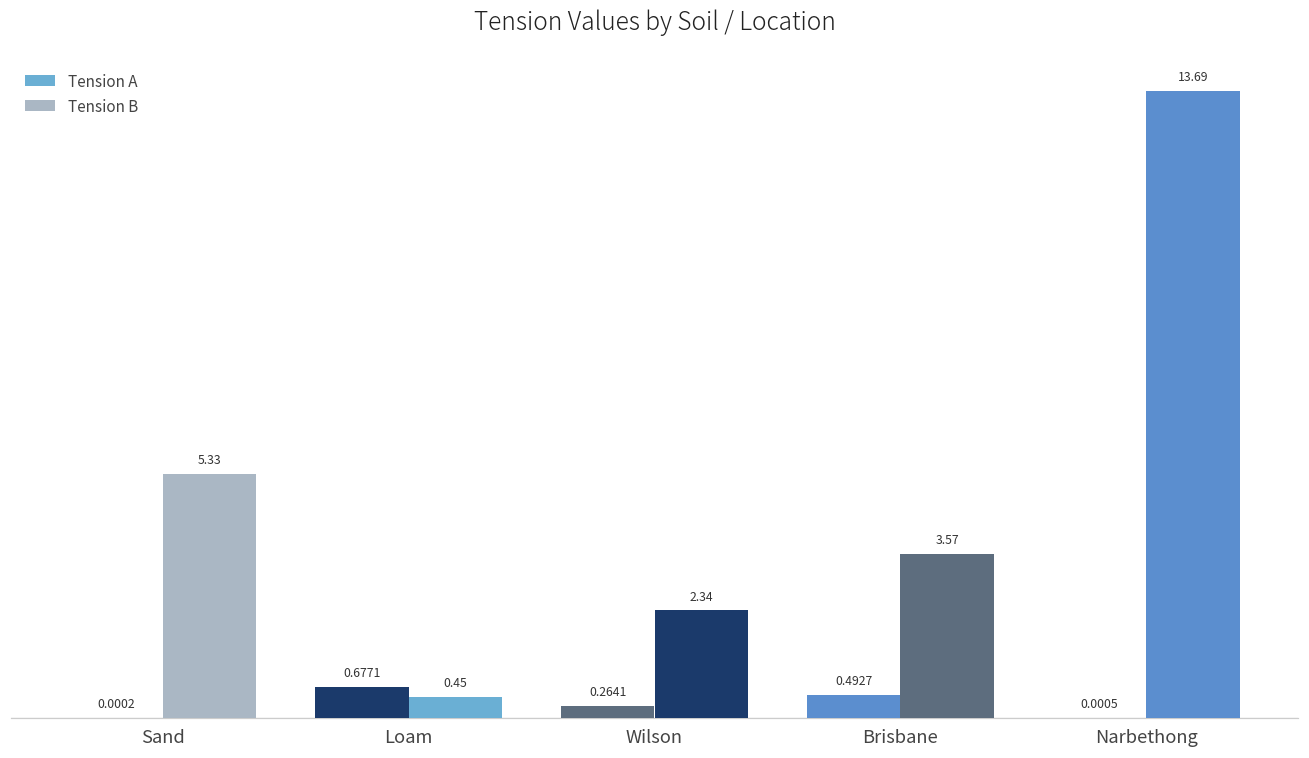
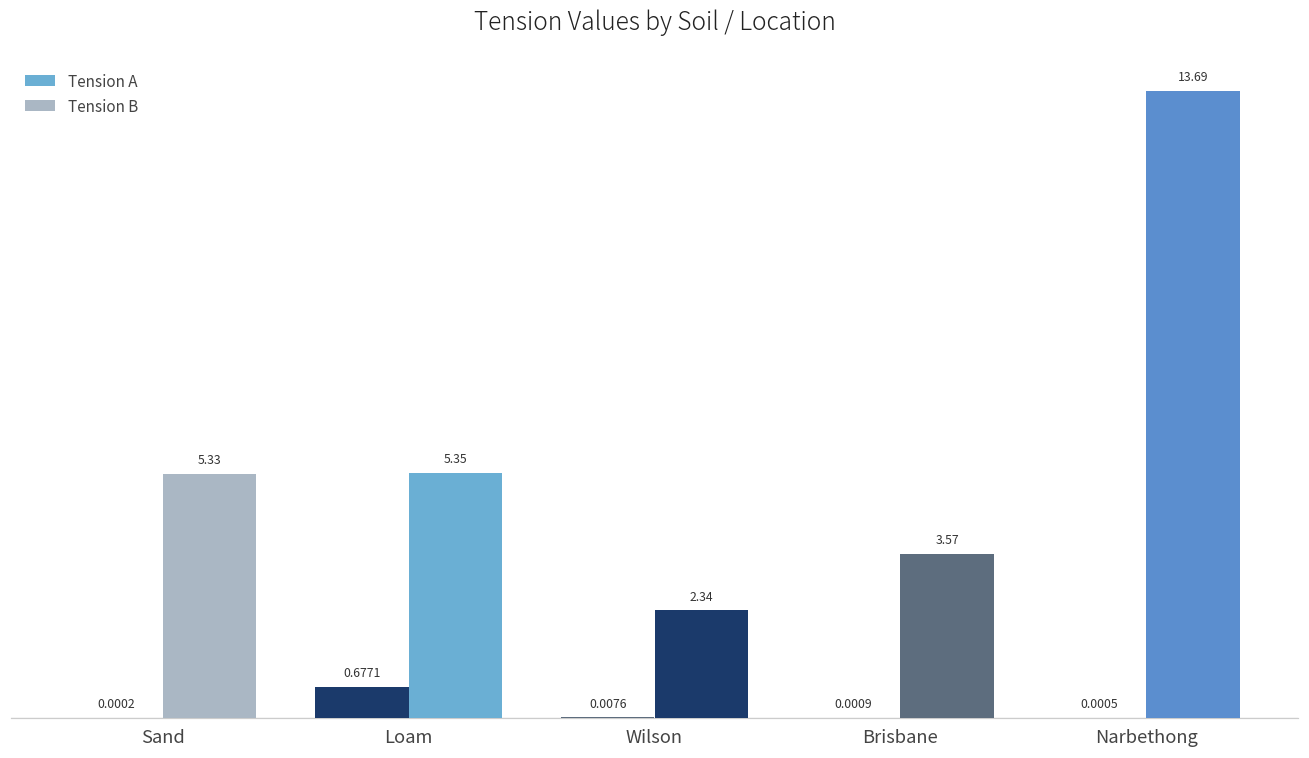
Tension B, Loam: 0.45 -> 5.35
Tension A, Wilson: 0.2641 -> 0.0076
Tension A, Brisbane: 0.4927 -> 0.0009
